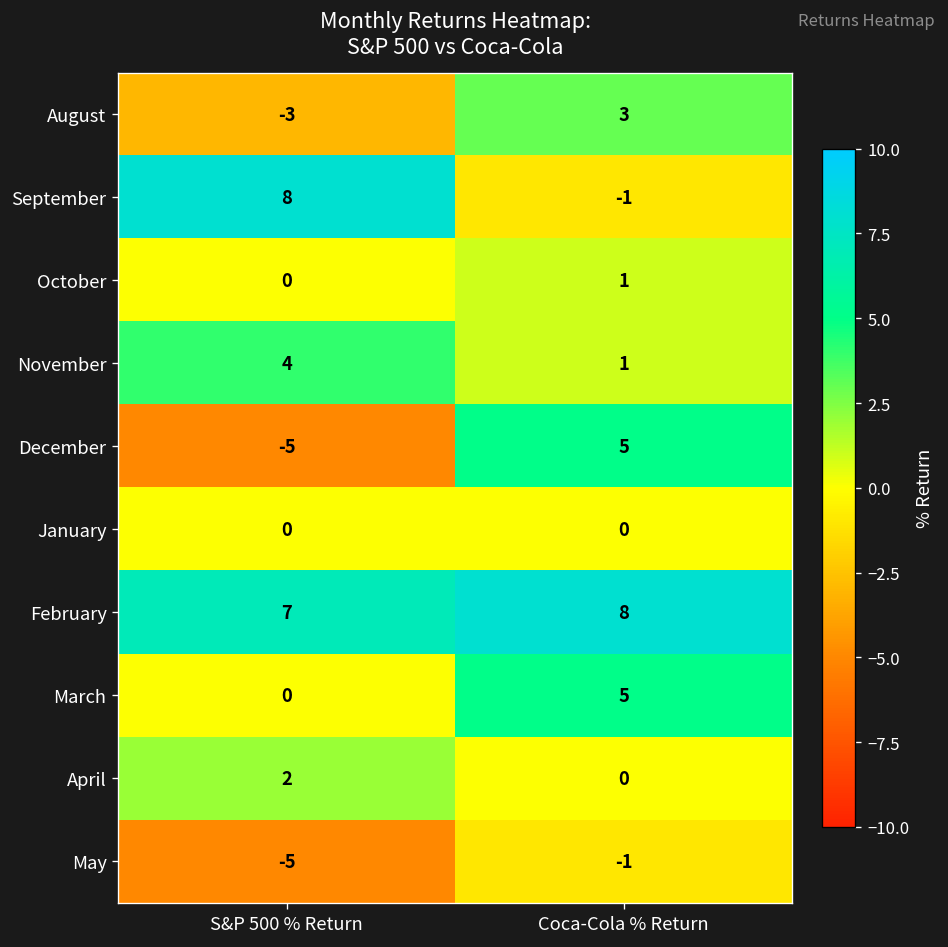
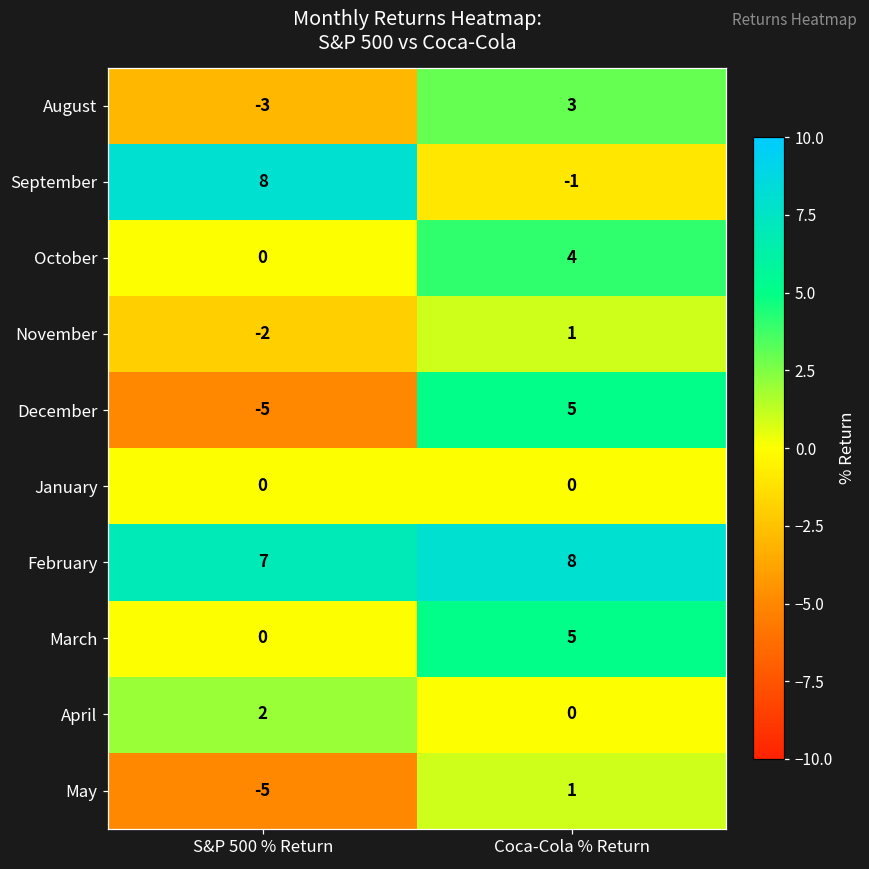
October, Coca-Cola % Return: 1 -> 4
November, S&P 500 % Return: 4 -> -2
May, Coca-Cola % Return: -1 -> 1
